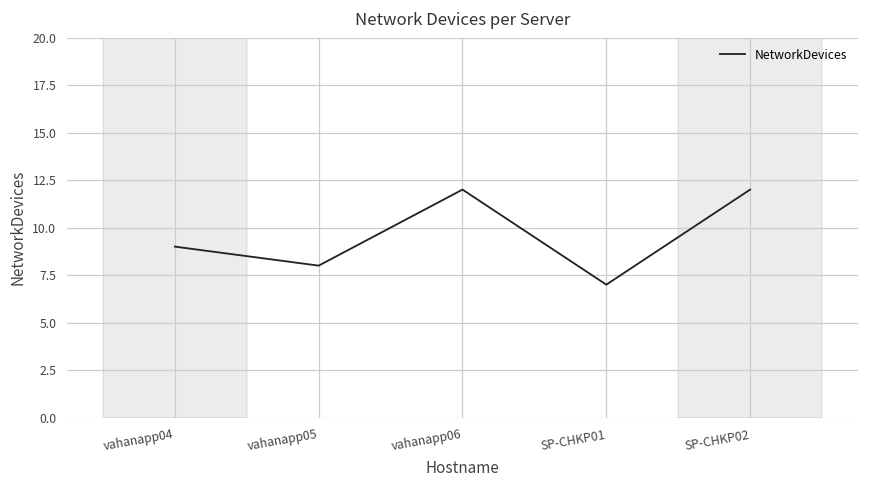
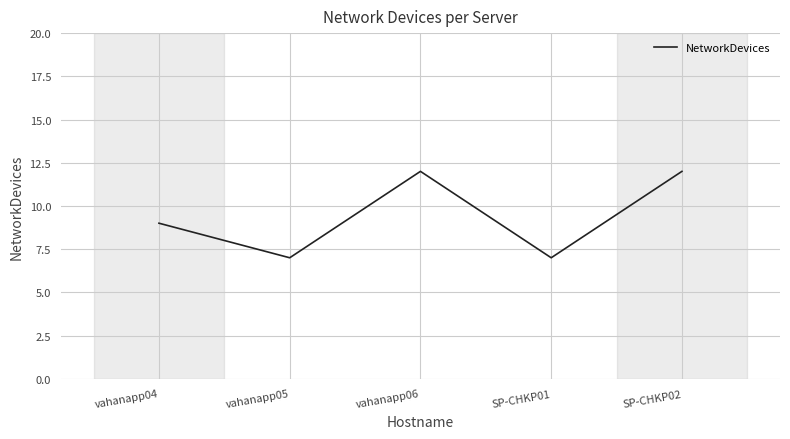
vahanapp05: 8 -> 7
